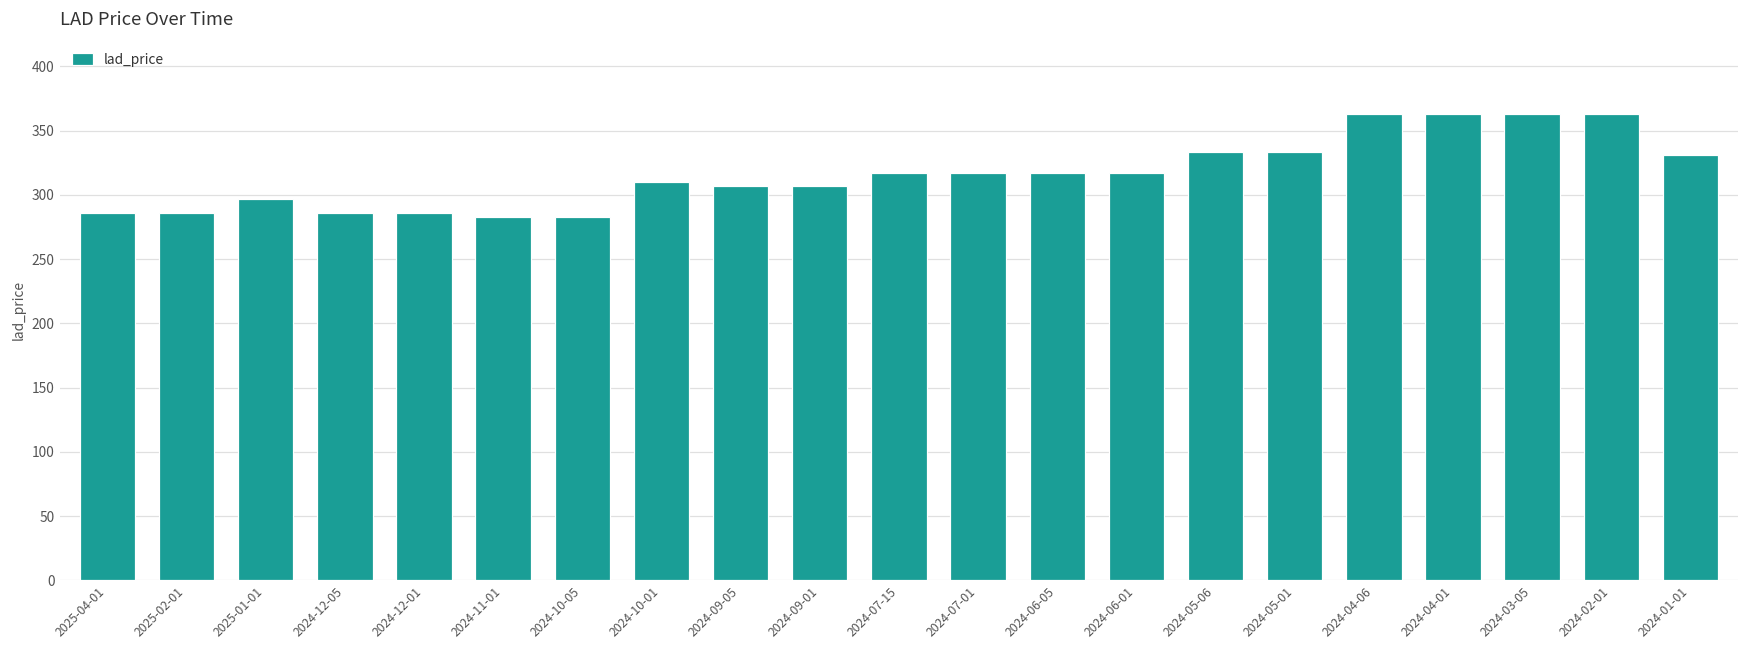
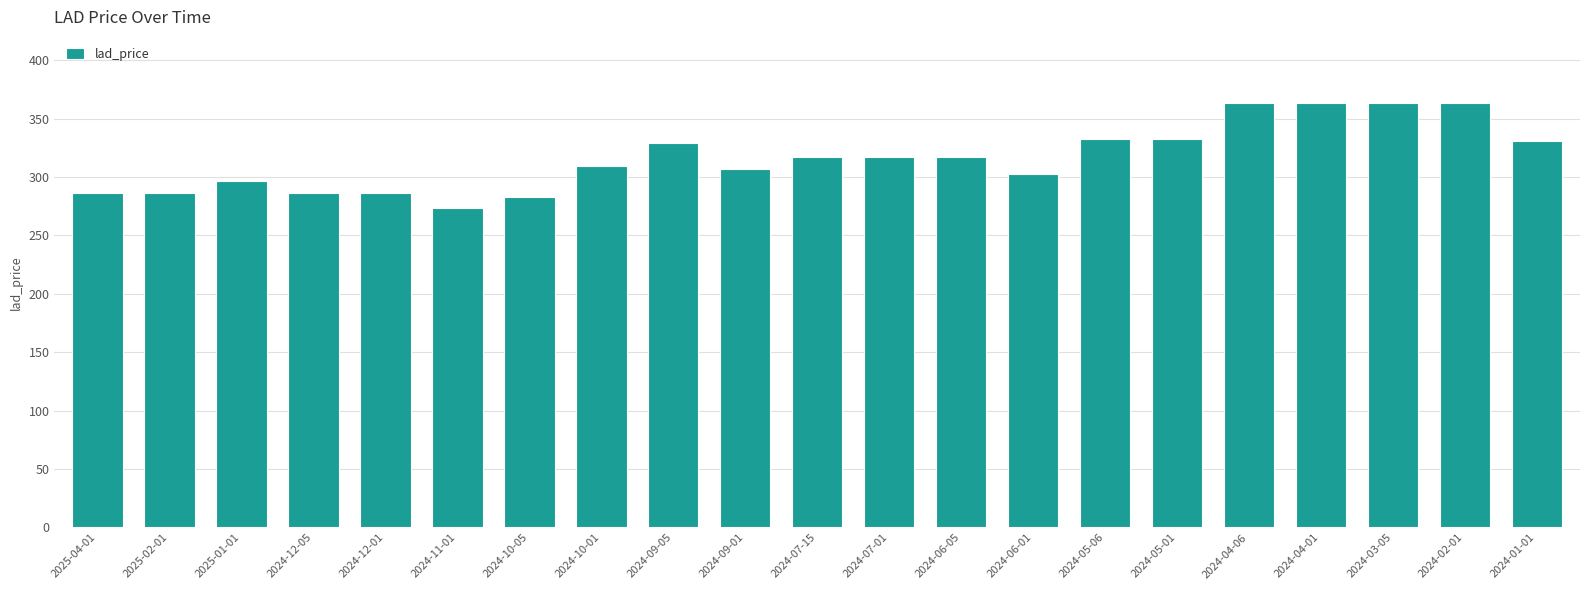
2024-11-01: 283 -> 274
2024-09-05: 307 -> 329
2024-06-01: 317 -> 303
